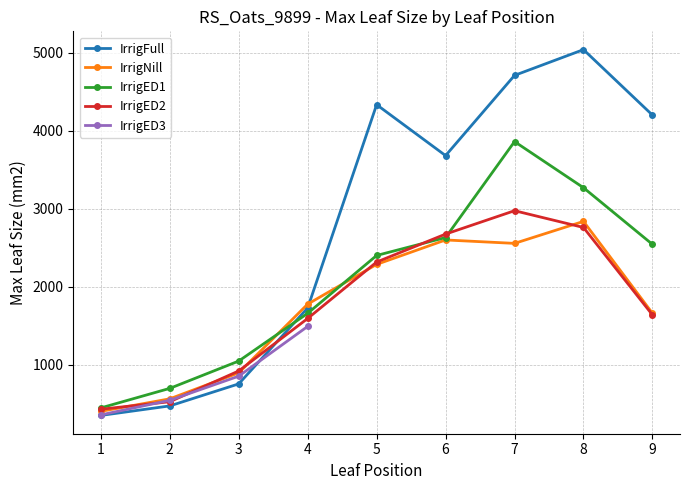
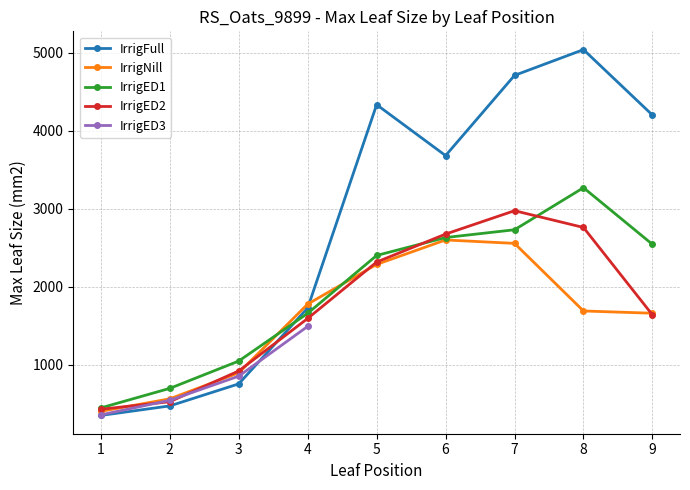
IrrigED1, 7: 3900 -> 2700
IrrigNill, 8: 2800 -> 1700
